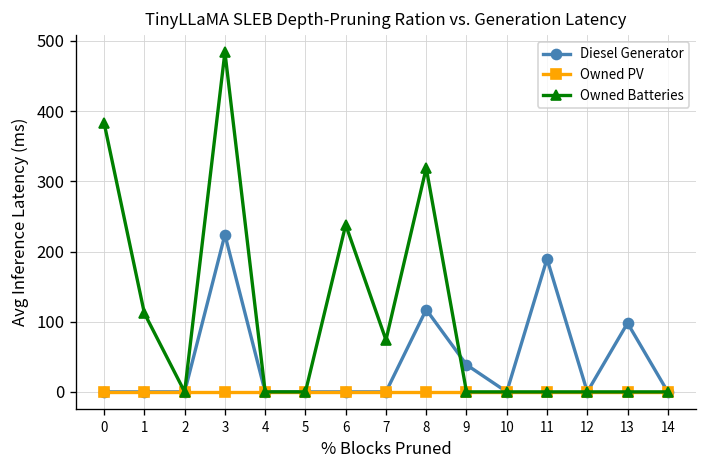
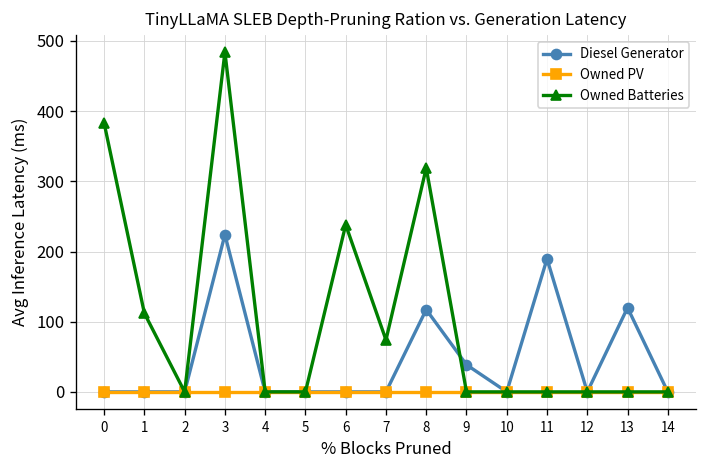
Diesel Generator, 13: 100 -> 120
